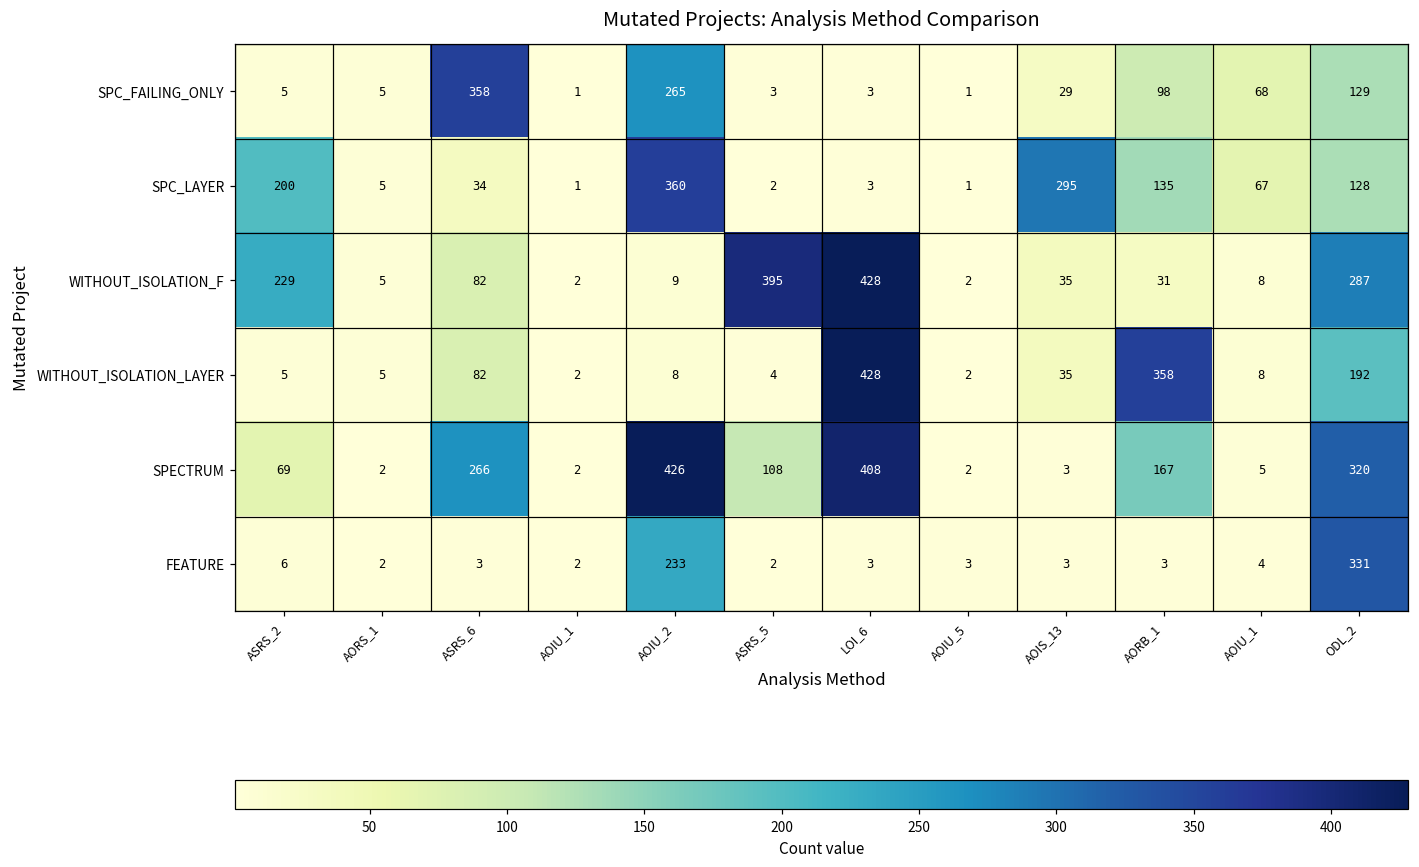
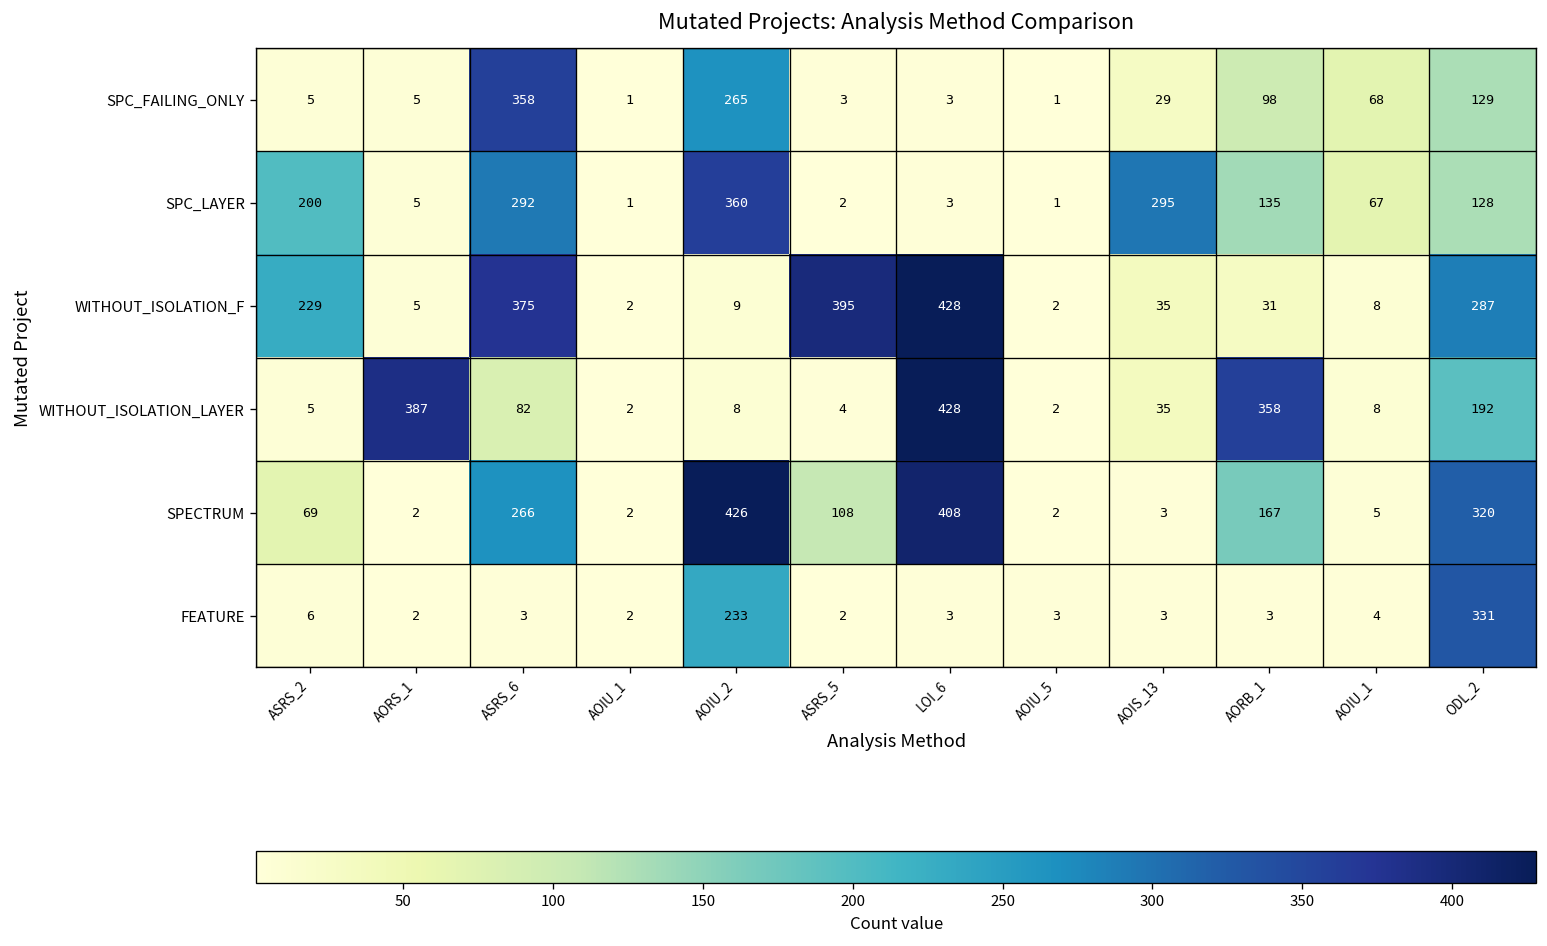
SPC_LAYER, ASRS_6: 34 -> 292
WITHOUT_ISOLATION_F, ASRS_6: 82 -> 375
WITHOUT_ISOLATION_LAYER, AORS_1: 5 -> 387
